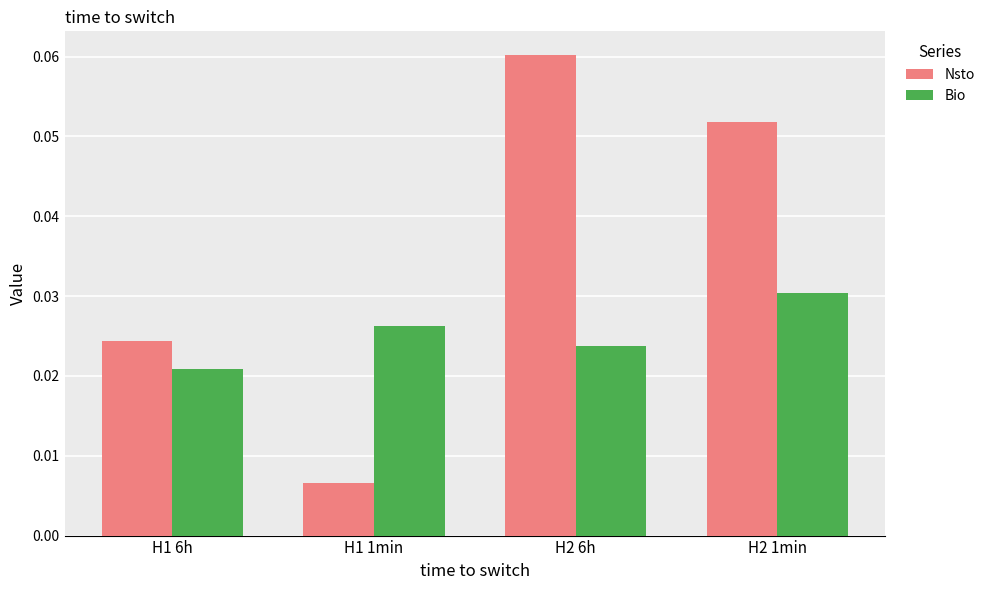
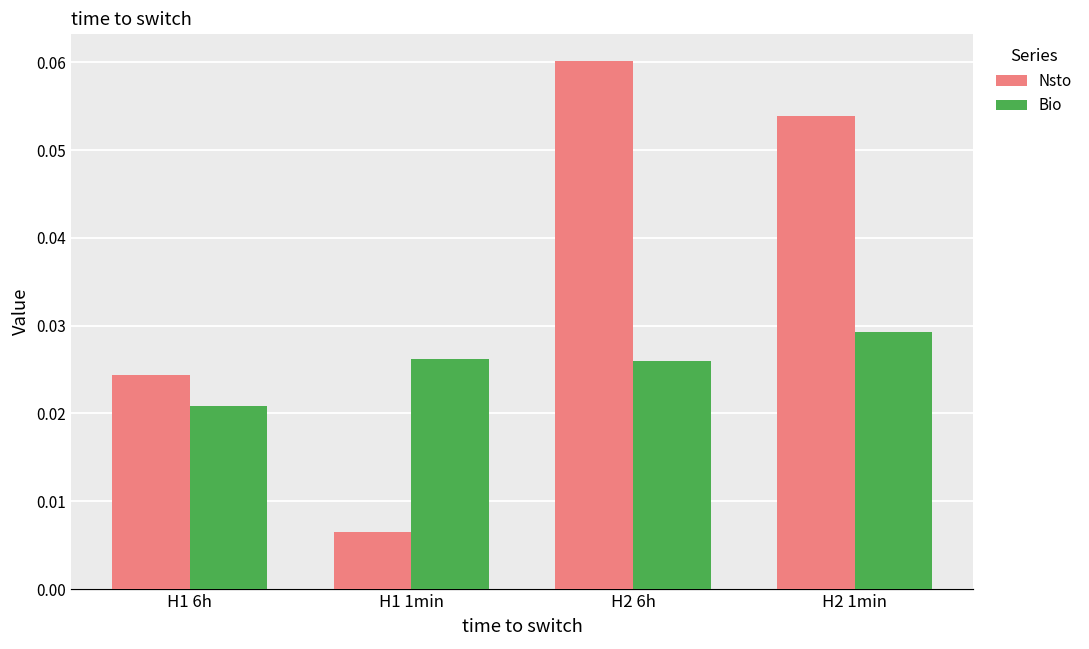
Bio, H2 6h: 0.024 -> 0.026
Nsto, H2 1min: 0.052 -> 0.054
Bio, H2 1min: 0.030 -> 0.029
